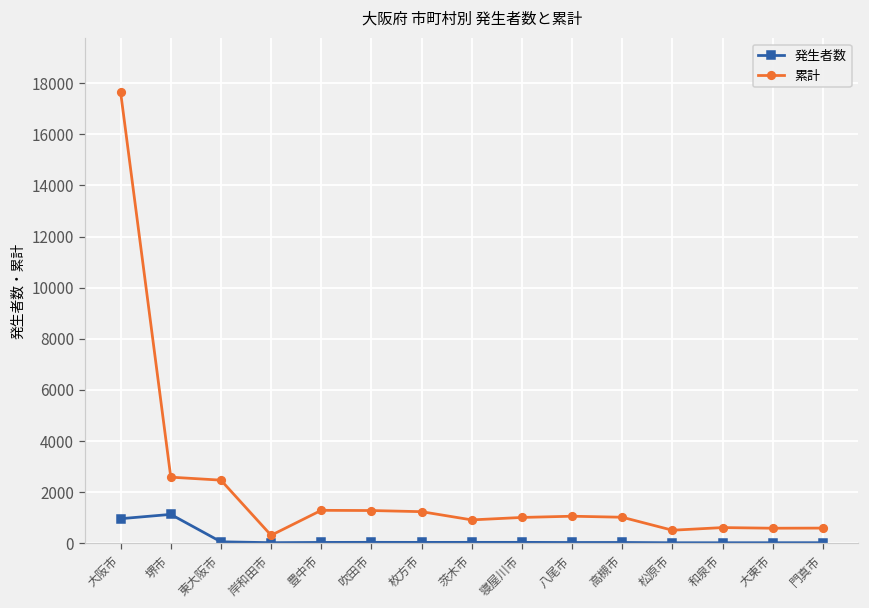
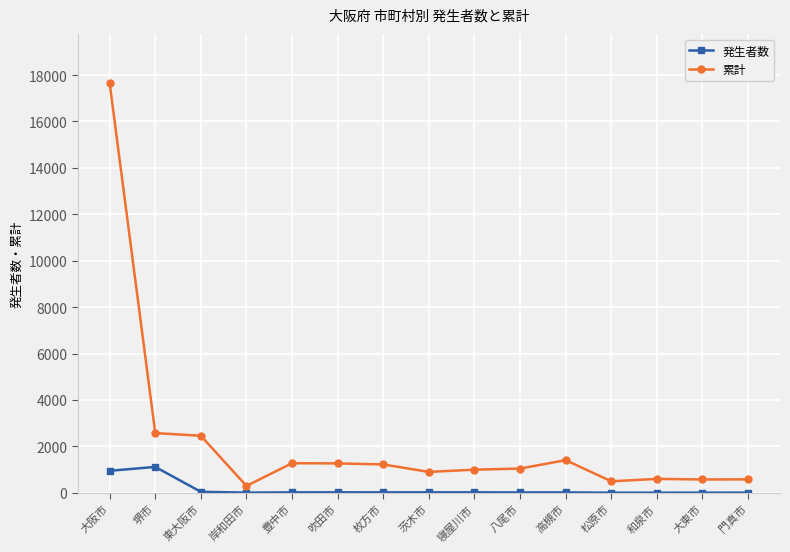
累計, 高槻市: 1000 -> 1400
